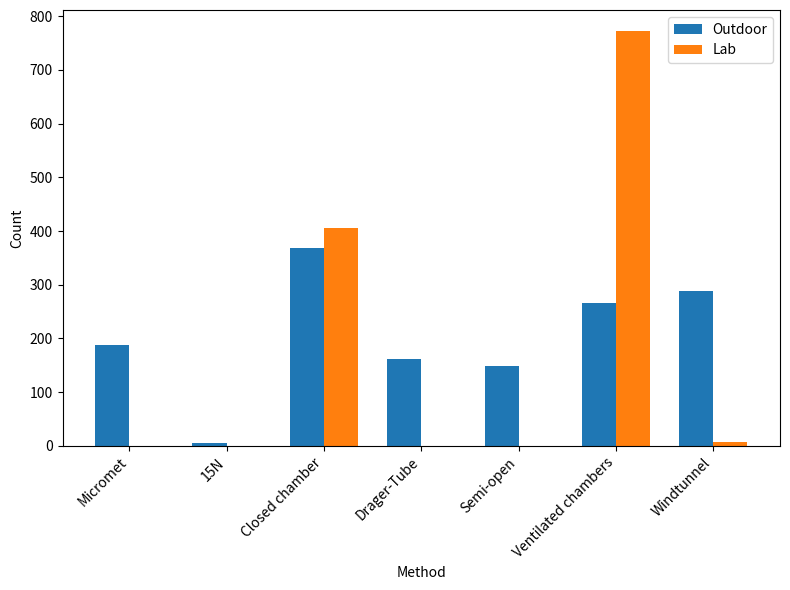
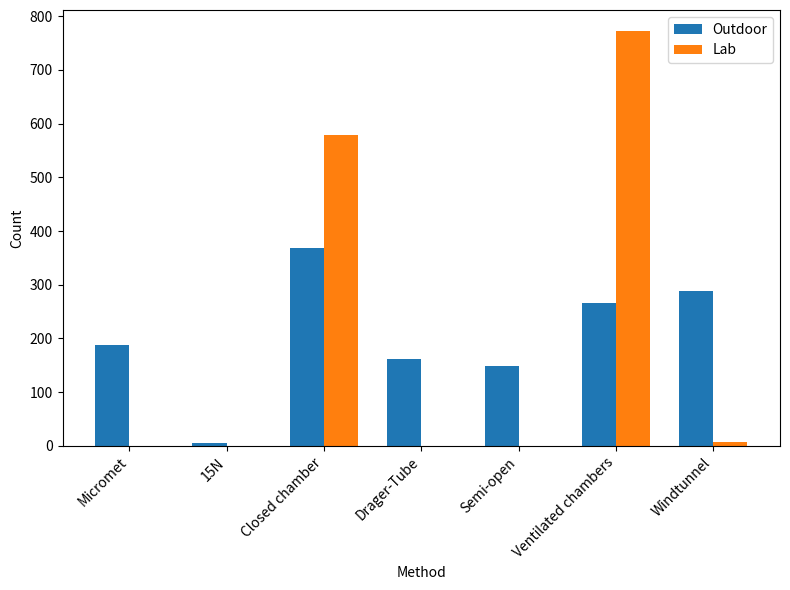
Lab, Closed chamber: 410 -> 580
